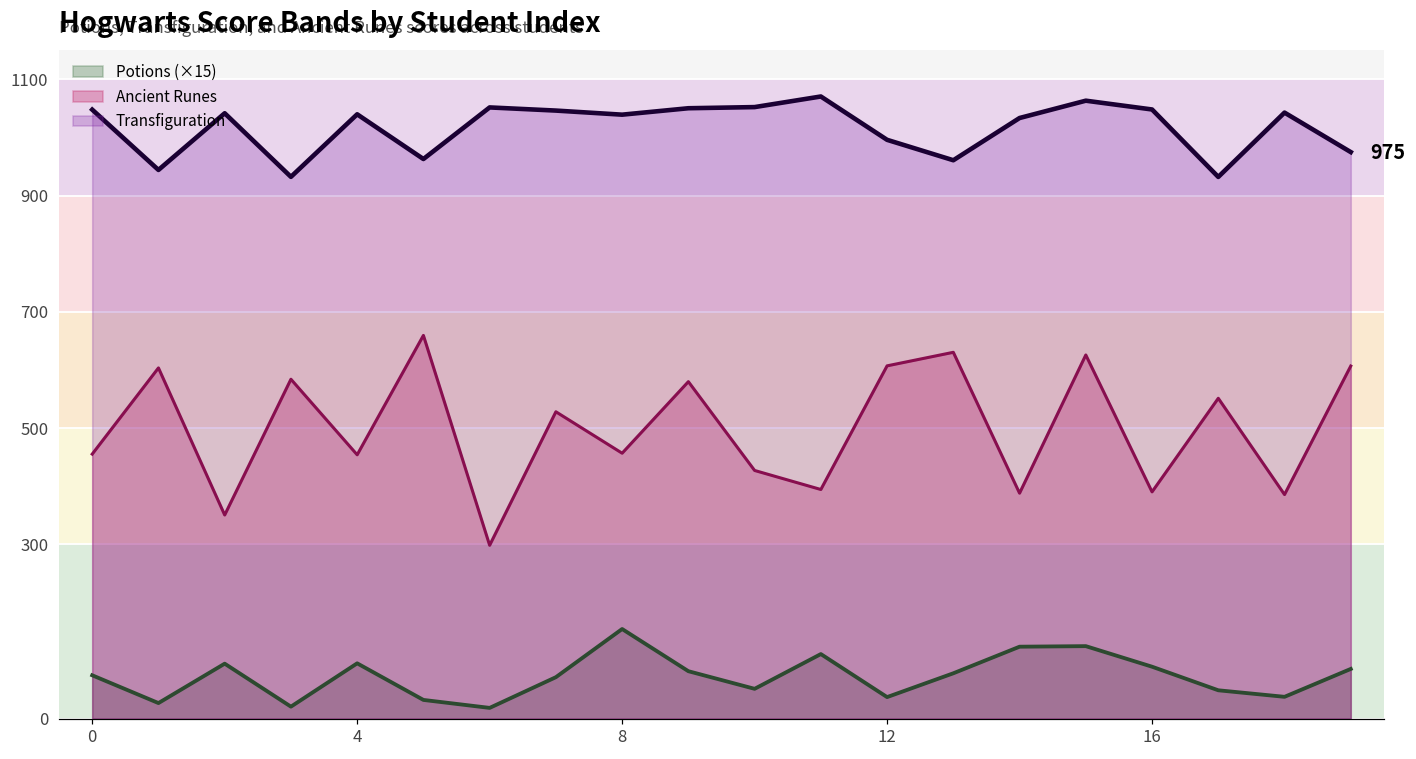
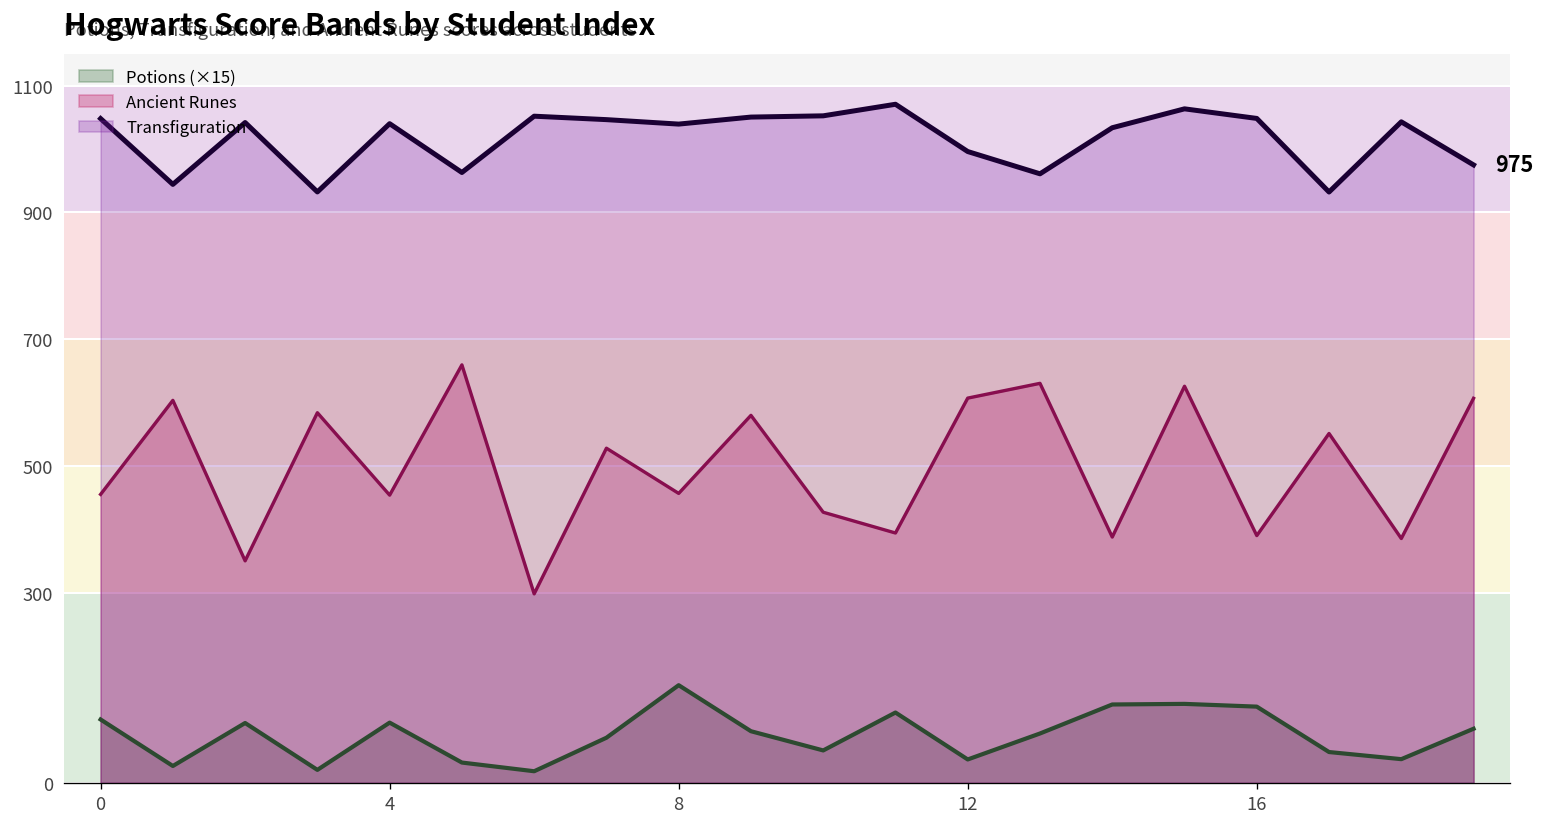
Potions (×15), 0: 70 -> 100
Potions (×15), 16: 90 -> 120
